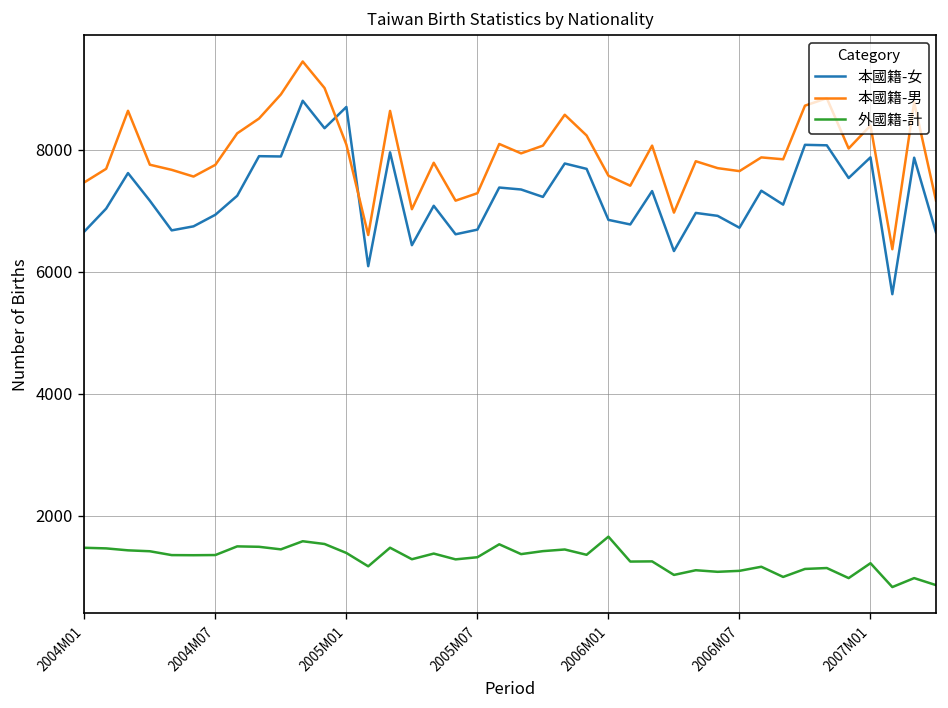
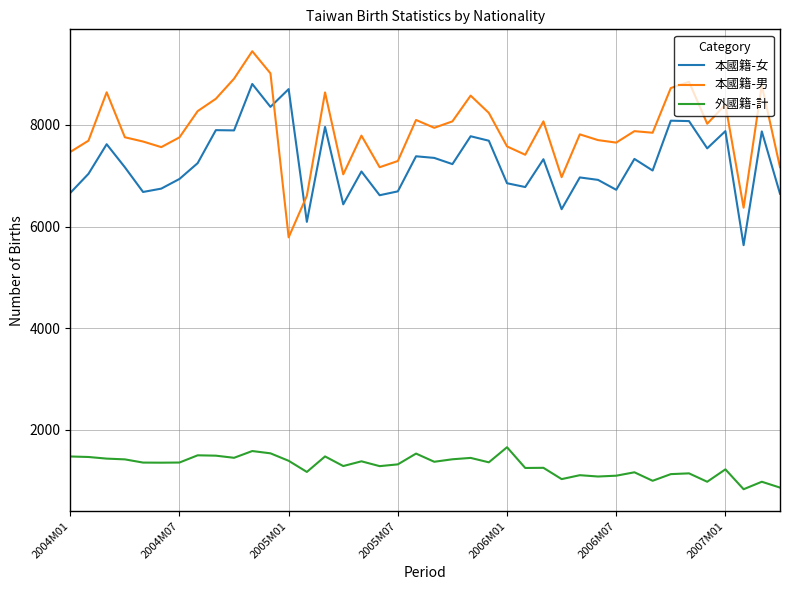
本國籍-男, 2005M01: 8100 -> 5800
